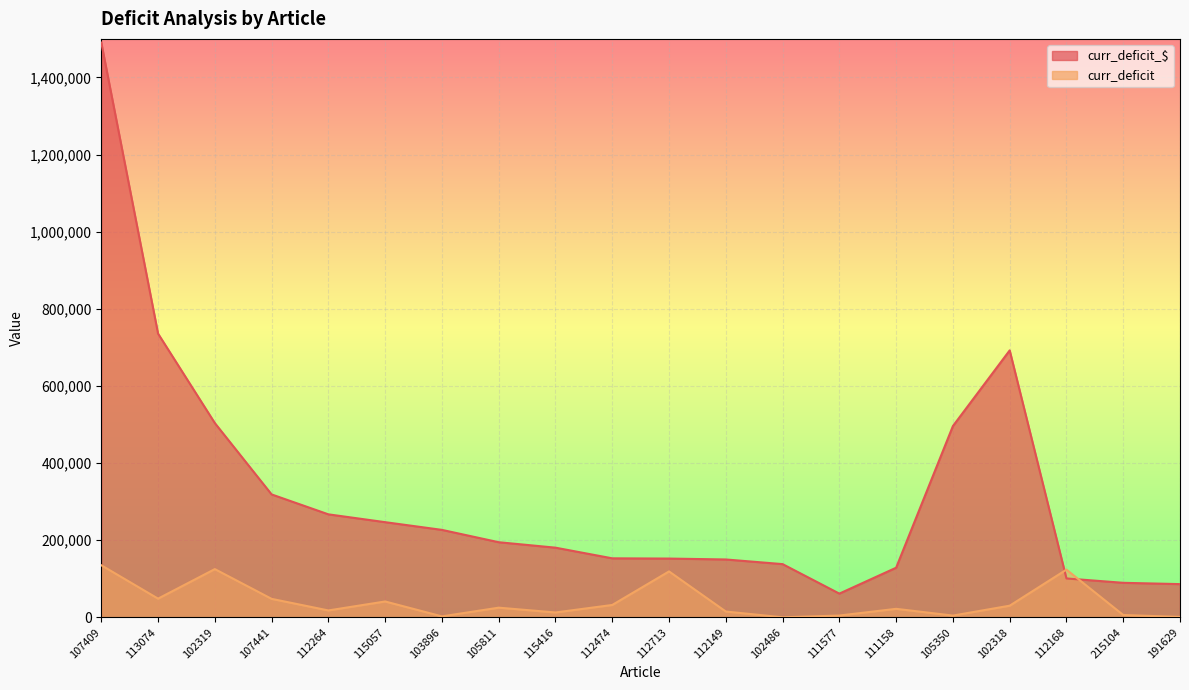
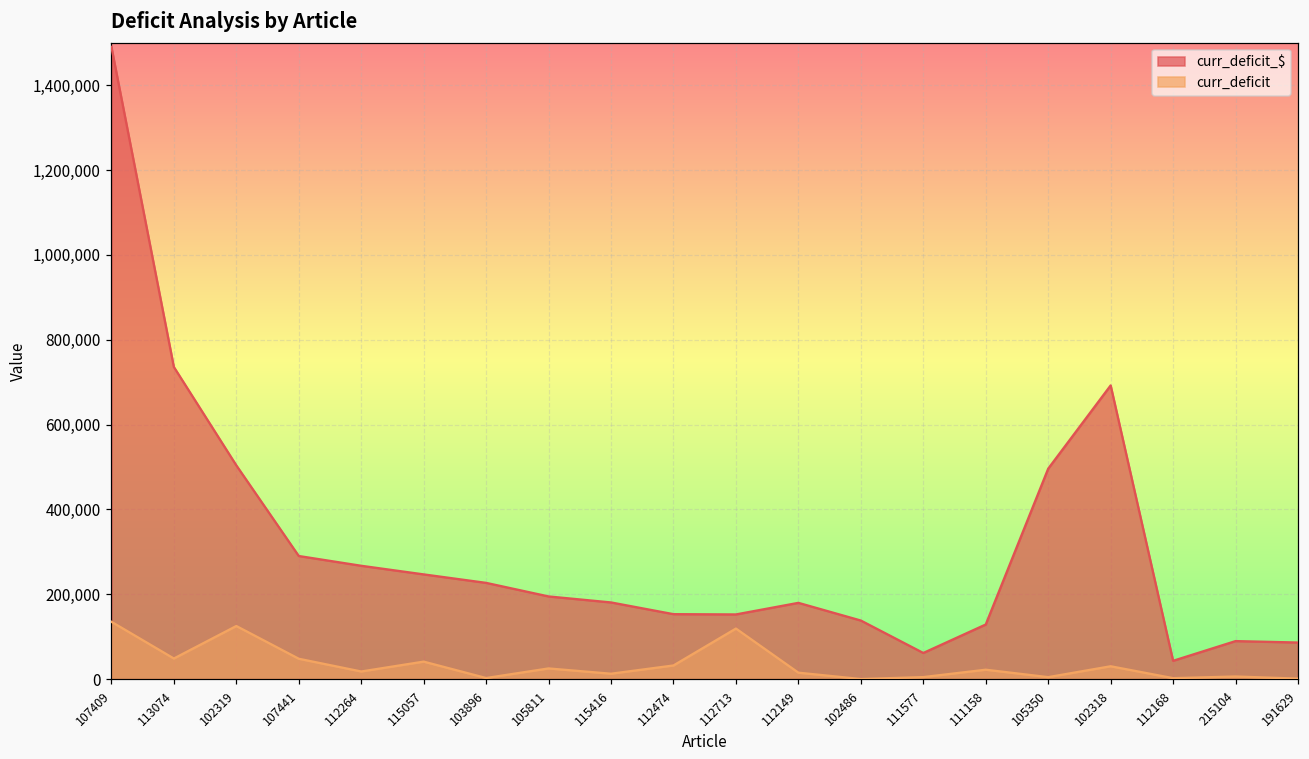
curr_deficit_$, 107441: 320,000 -> 290,000
curr_deficit_$, 112149: 150,000 -> 180,000
curr_deficit_$, 112168: 100,000 -> 40,000
curr_deficit, 112168: 120,000 -> 0
